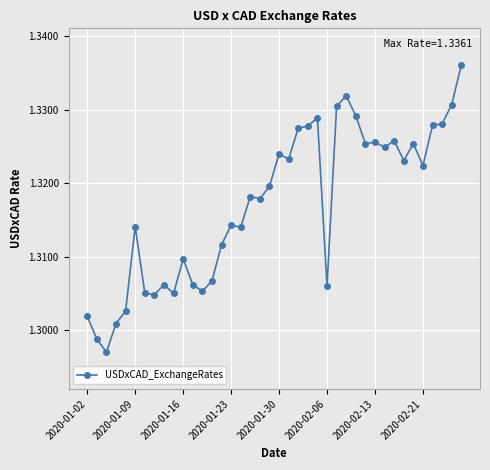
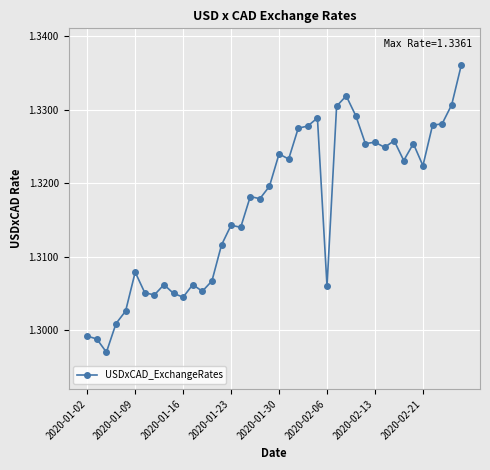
2020-01-02: 1.302 -> 1.299
2020-01-09: 1.314 -> 1.308
2020-01-16: 1.310 -> 1.305
